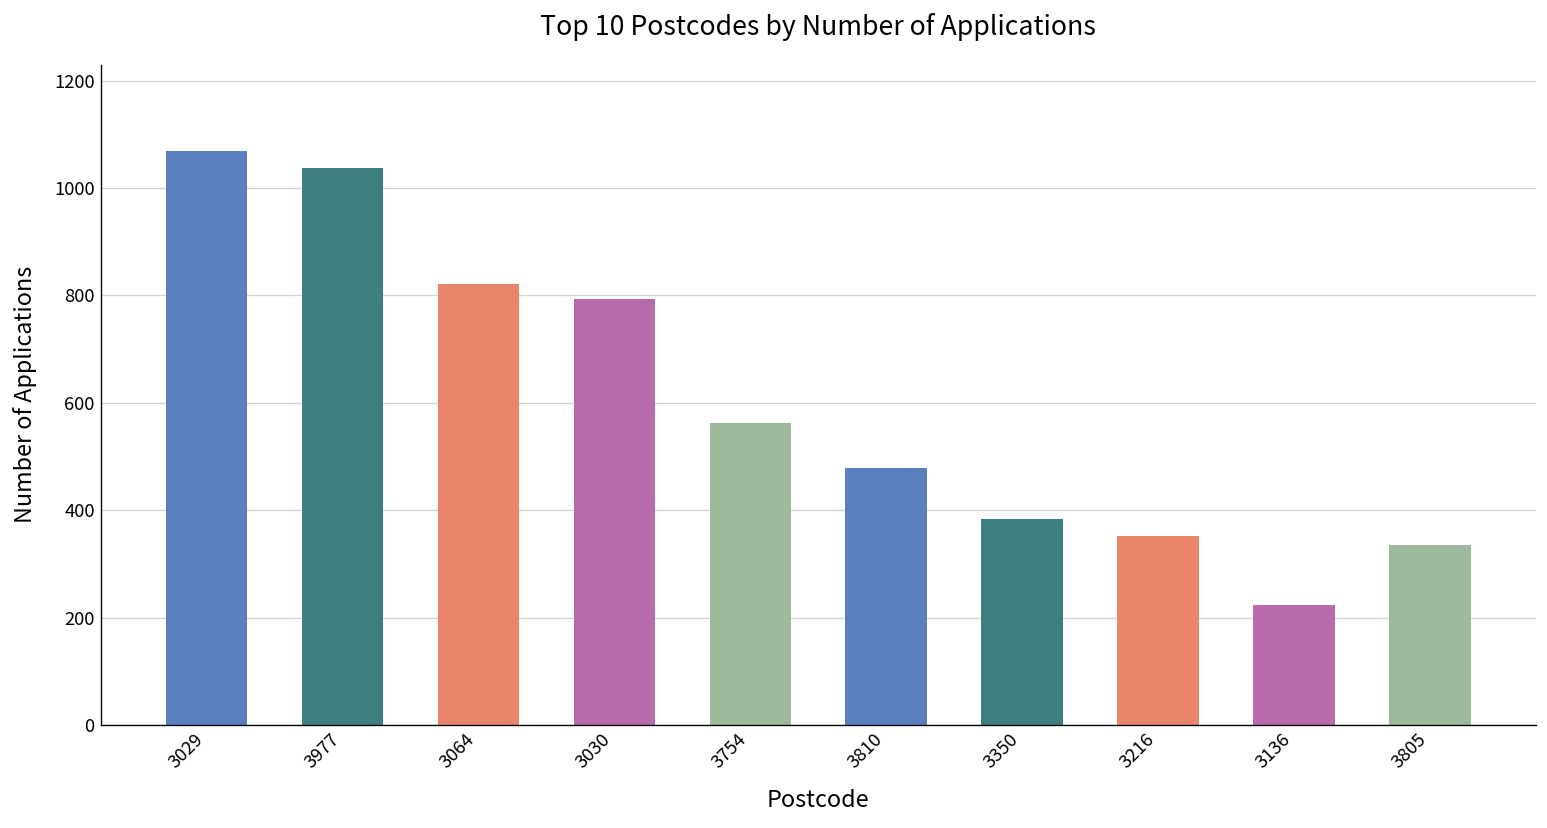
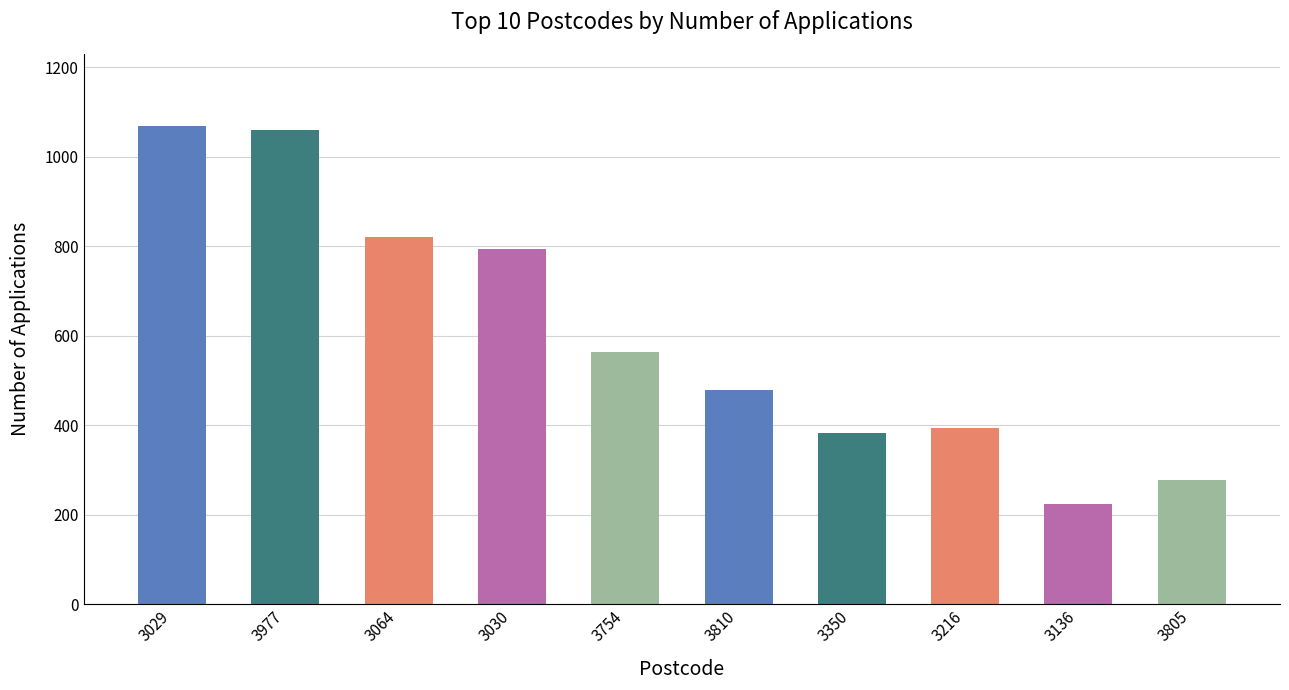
3977: 1040 -> 1060
3216: 350 -> 390
3805: 340 -> 280
